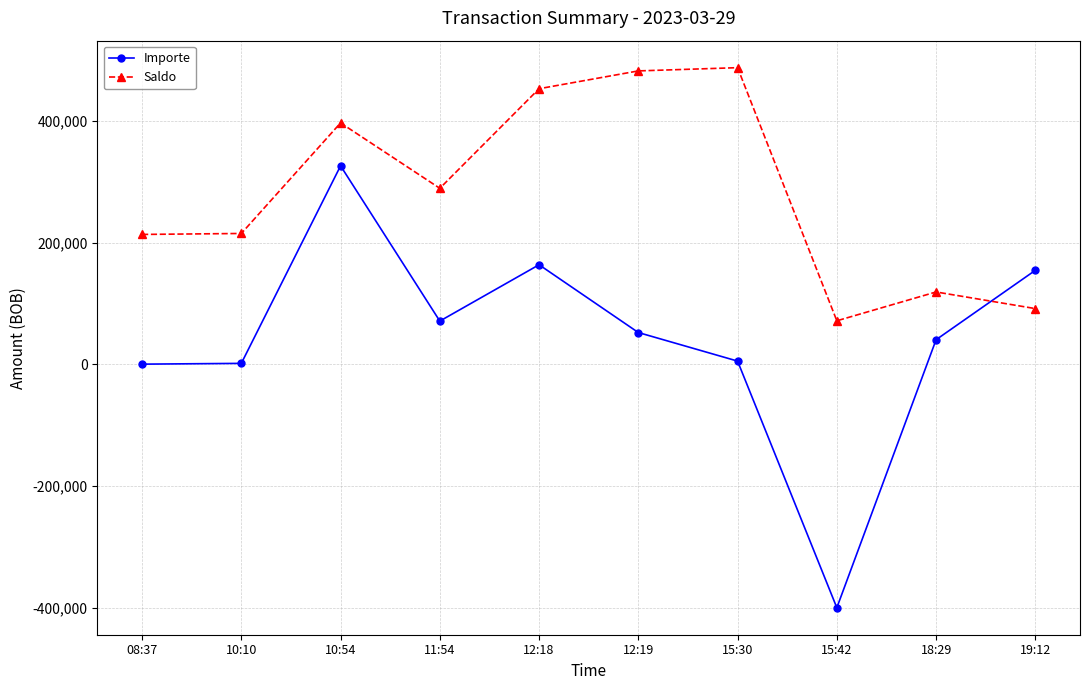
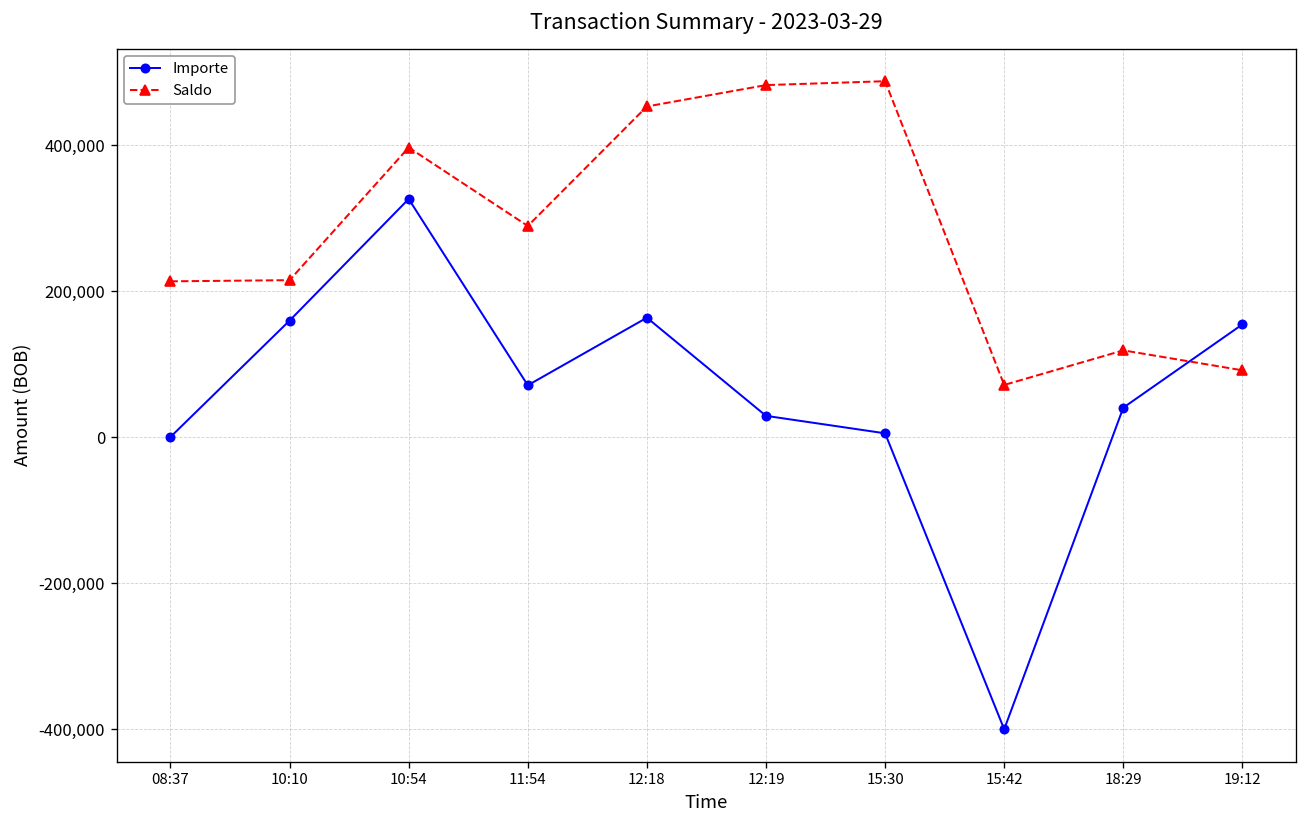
Importe, 10:10: 0 -> 160,000
Importe, 12:19: 50,000 -> 30,000
